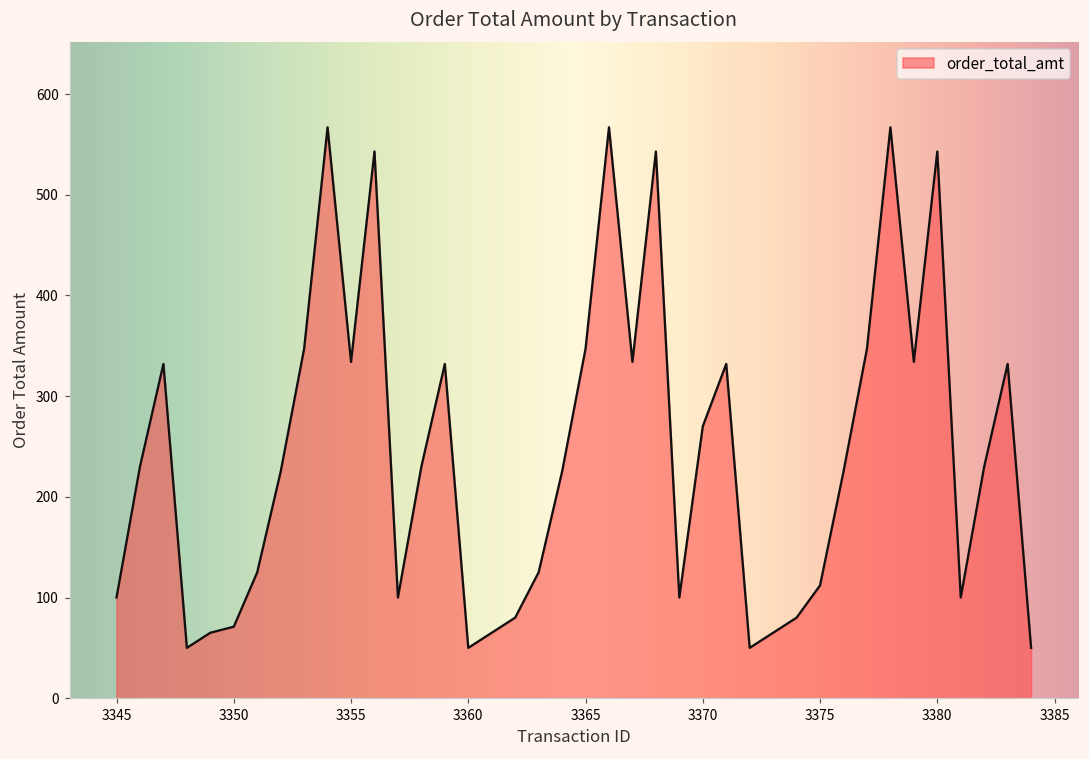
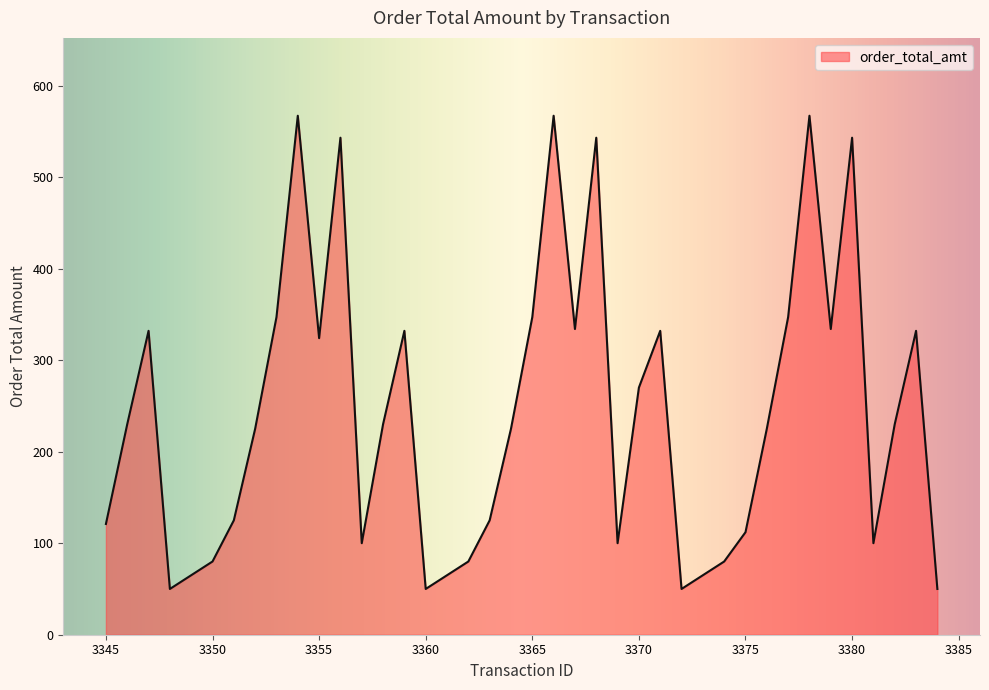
3345: 100 -> 120
3350: 70 -> 80
3355: 330 -> 320
